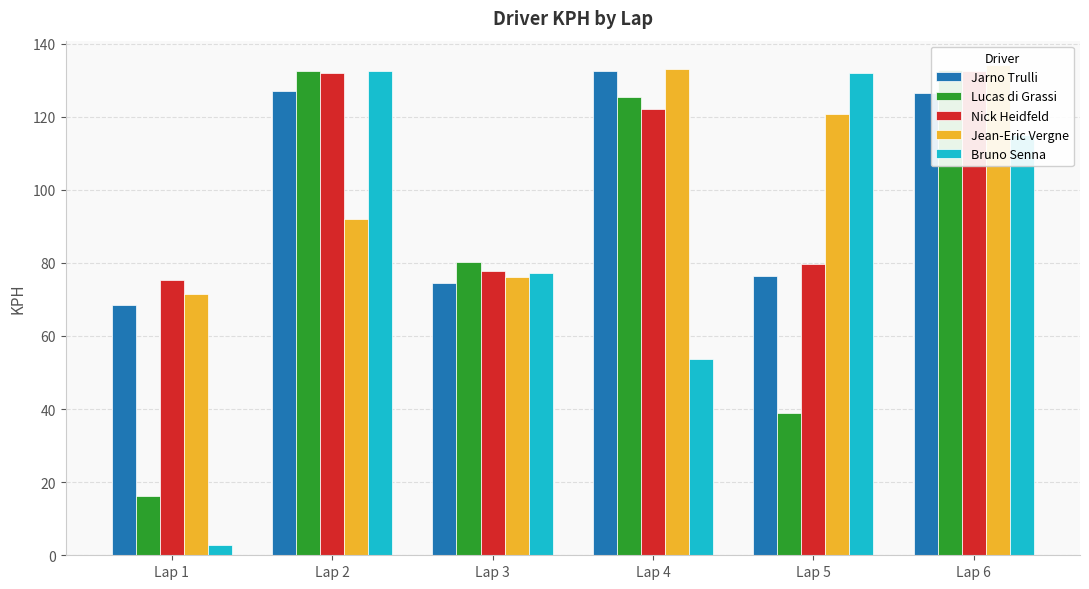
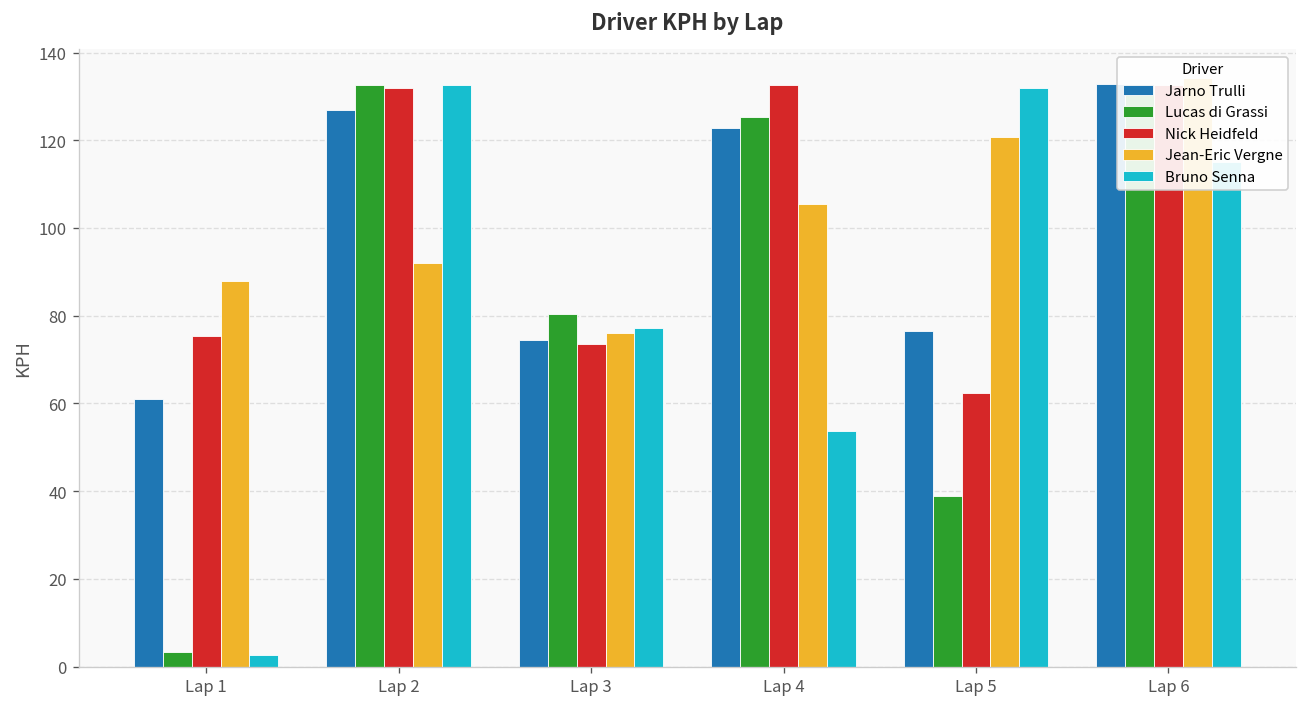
Jarno Trulli, Lap 1: 69 -> 61
Lucas di Grassi, Lap 1: 16 -> 3
Jean-Eric Vergne, Lap 1: 72 -> 88
Nick Heidfeld, Lap 3: 78 -> 74
Jarno Trulli, Lap 4: 133 -> 123
Nick Heidfeld, Lap 4: 122 -> 133
Jean-Eric Vergne, Lap 4: 133 -> 105
Nick Heidfeld, Lap 5: 80 -> 62
Jarno Trulli, Lap 6: 126 -> 133
